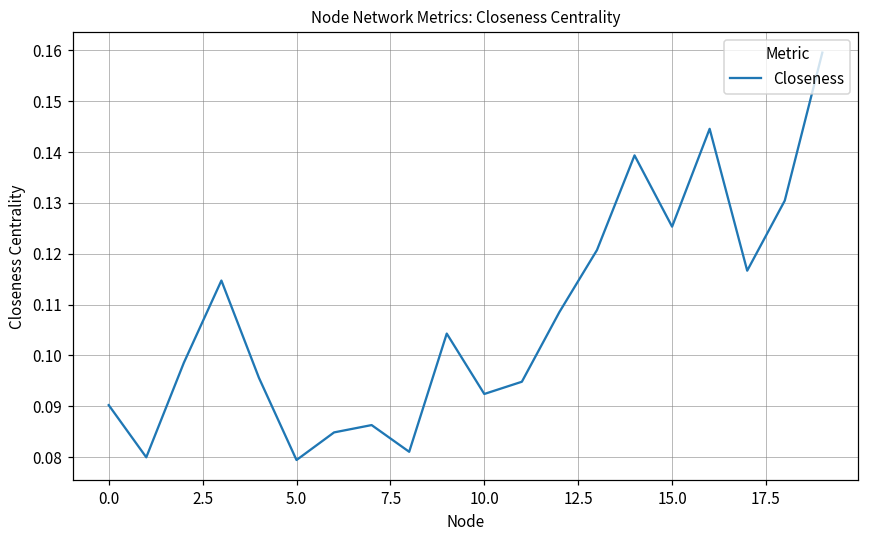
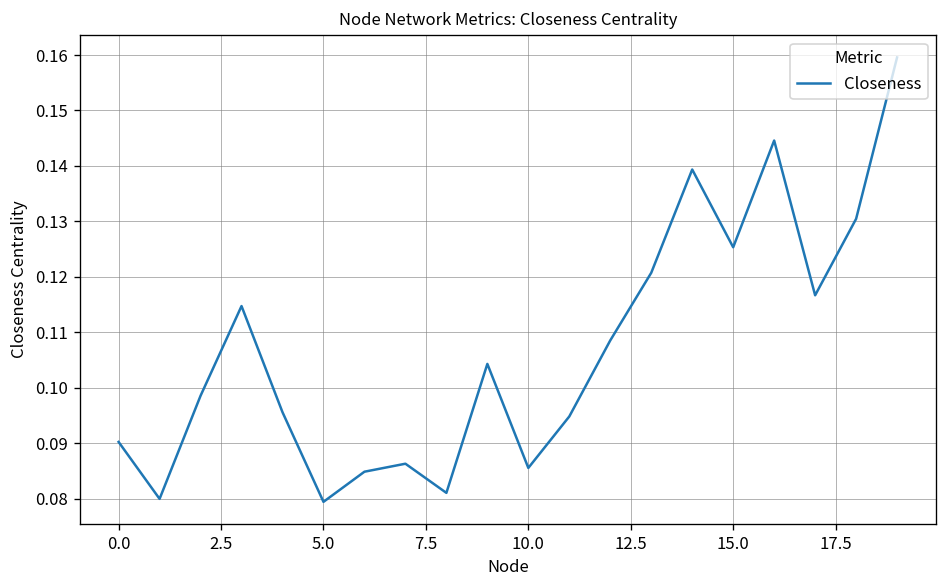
10.0: 0.092 -> 0.086
